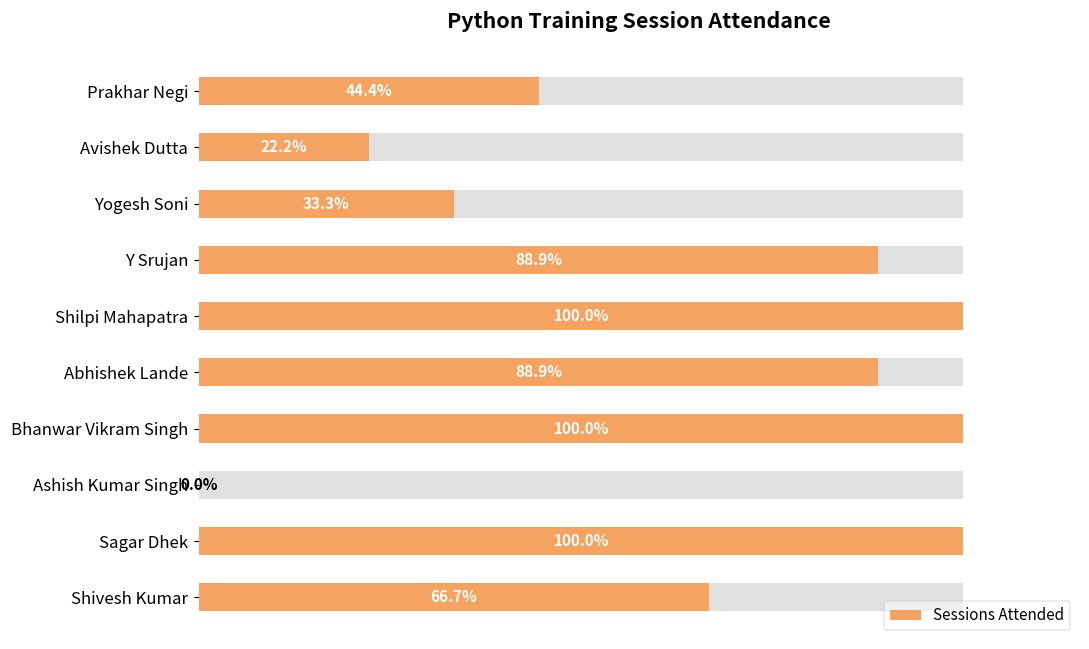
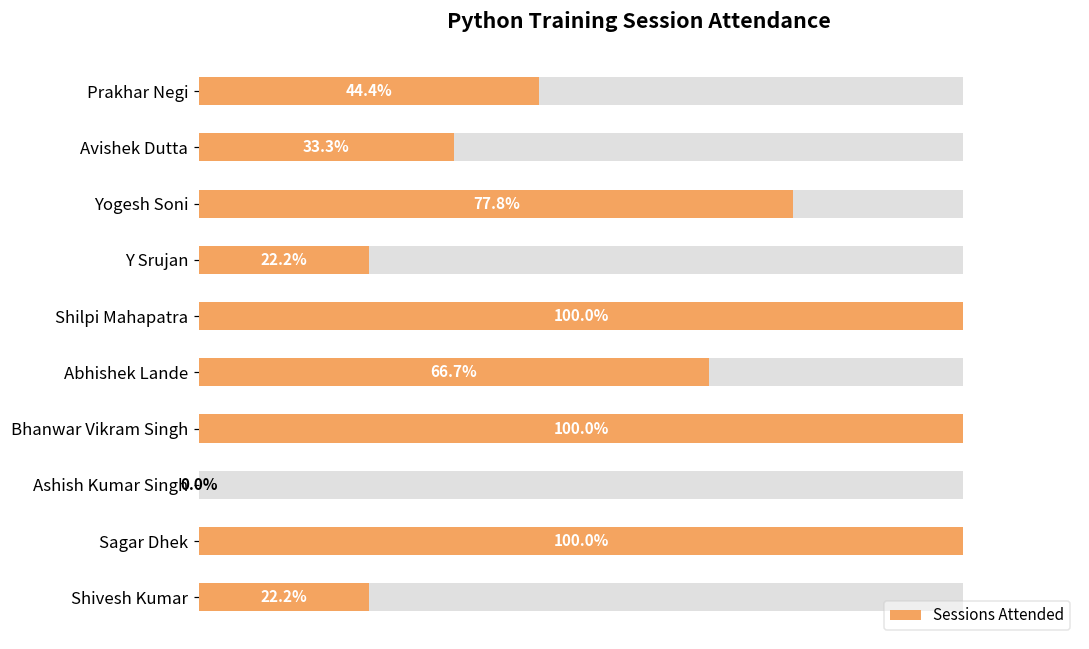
Sessions Attended, Avishek Dutta: 22.2% -> 33.3%
Sessions Attended, Yogesh Soni: 33.3% -> 77.8%
Sessions Attended, Y Srujan: 88.9% -> 22.2%
Sessions Attended, Abhishek Lande: 88.9% -> 66.7%
Sessions Attended, Shivesh Kumar: 66.7% -> 22.2%
